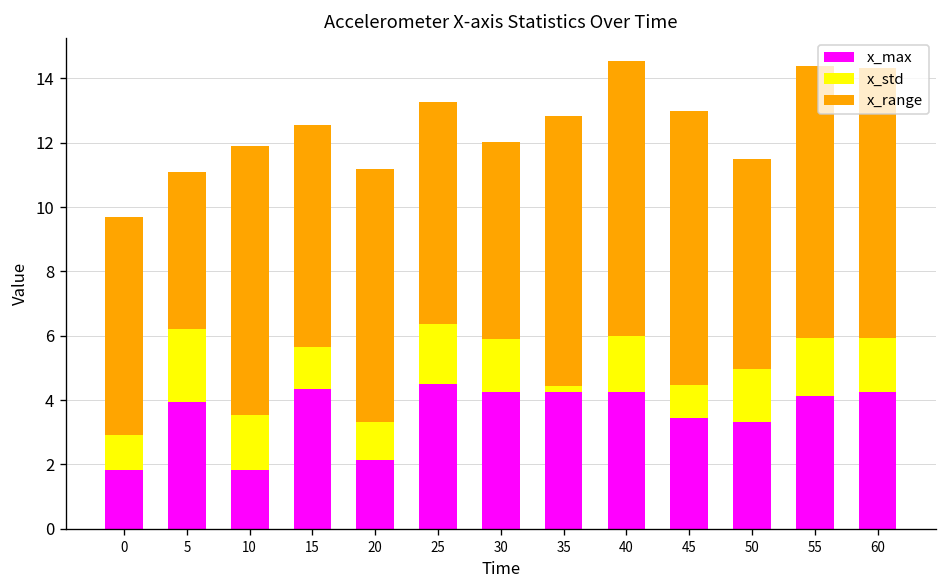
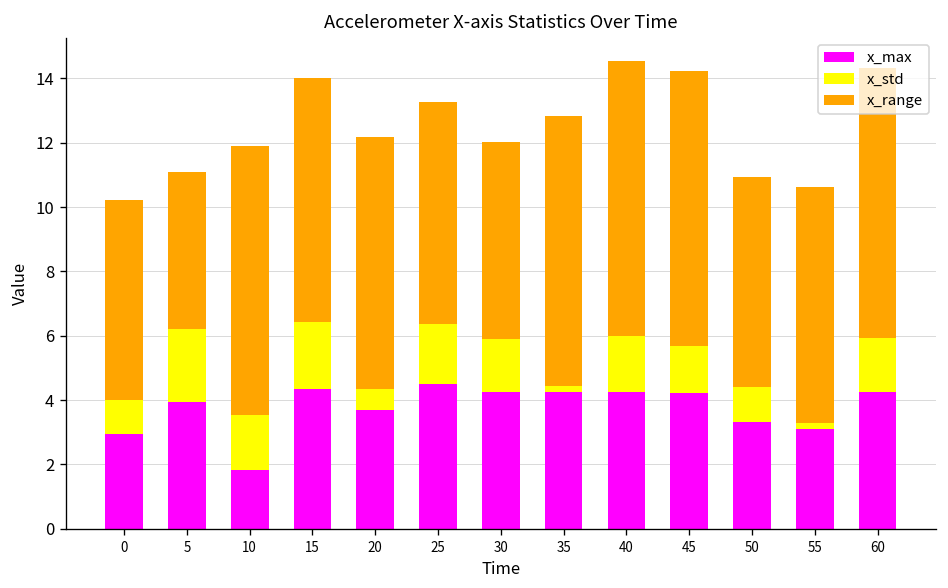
x_max, 0: 1.8 -> 2.9
x_range, 0: 6.8 -> 6.2
x_std, 15: 1.3 -> 2.1
x_range, 15: 6.9 -> 7.6
x_max, 20: 2.1 -> 3.7
x_std, 20: 1.2 -> 0.7
x_max, 45: 3.4 -> 4.2
x_std, 45: 1.0 -> 1.5
x_std, 50: 1.6 -> 1.1
x_max, 55: 4.1 -> 3.1
x_std, 55: 1.8 -> 0.2
x_range, 55: 8.4 -> 7.3
